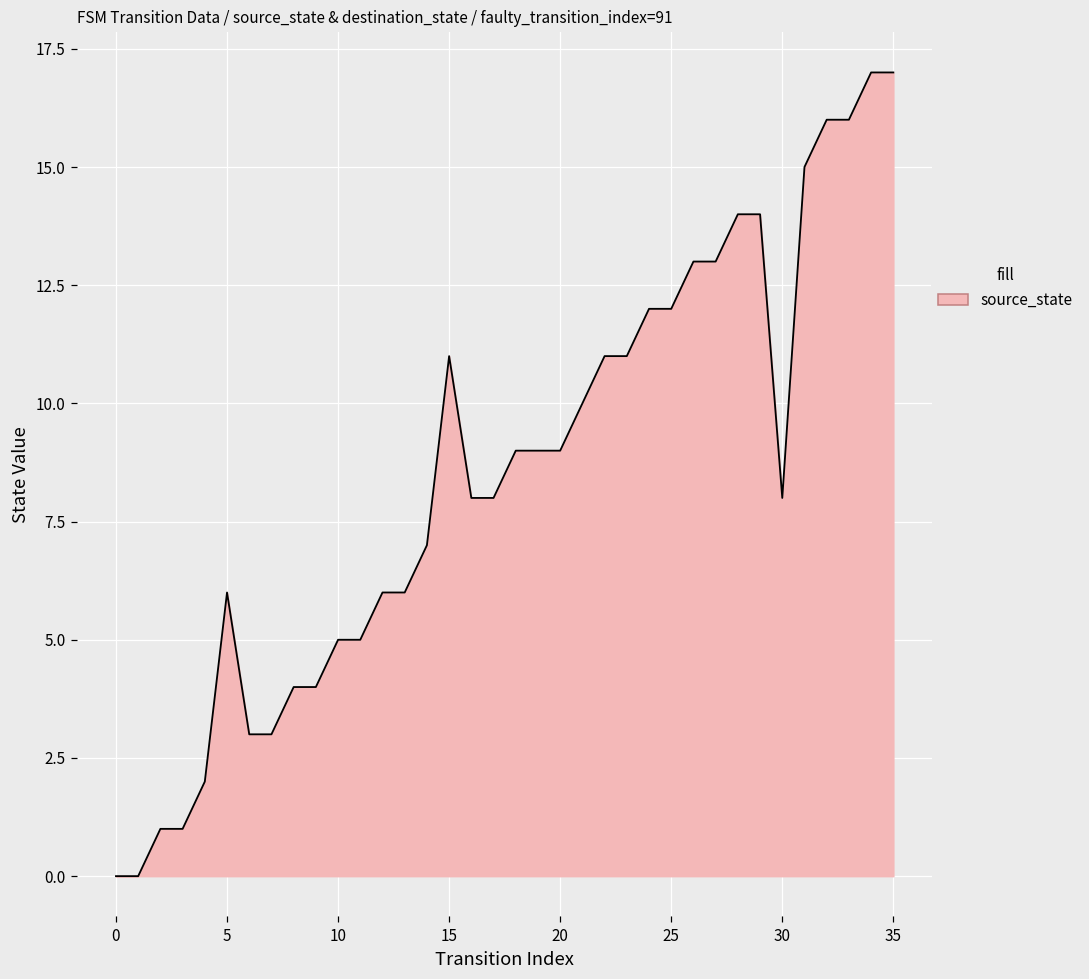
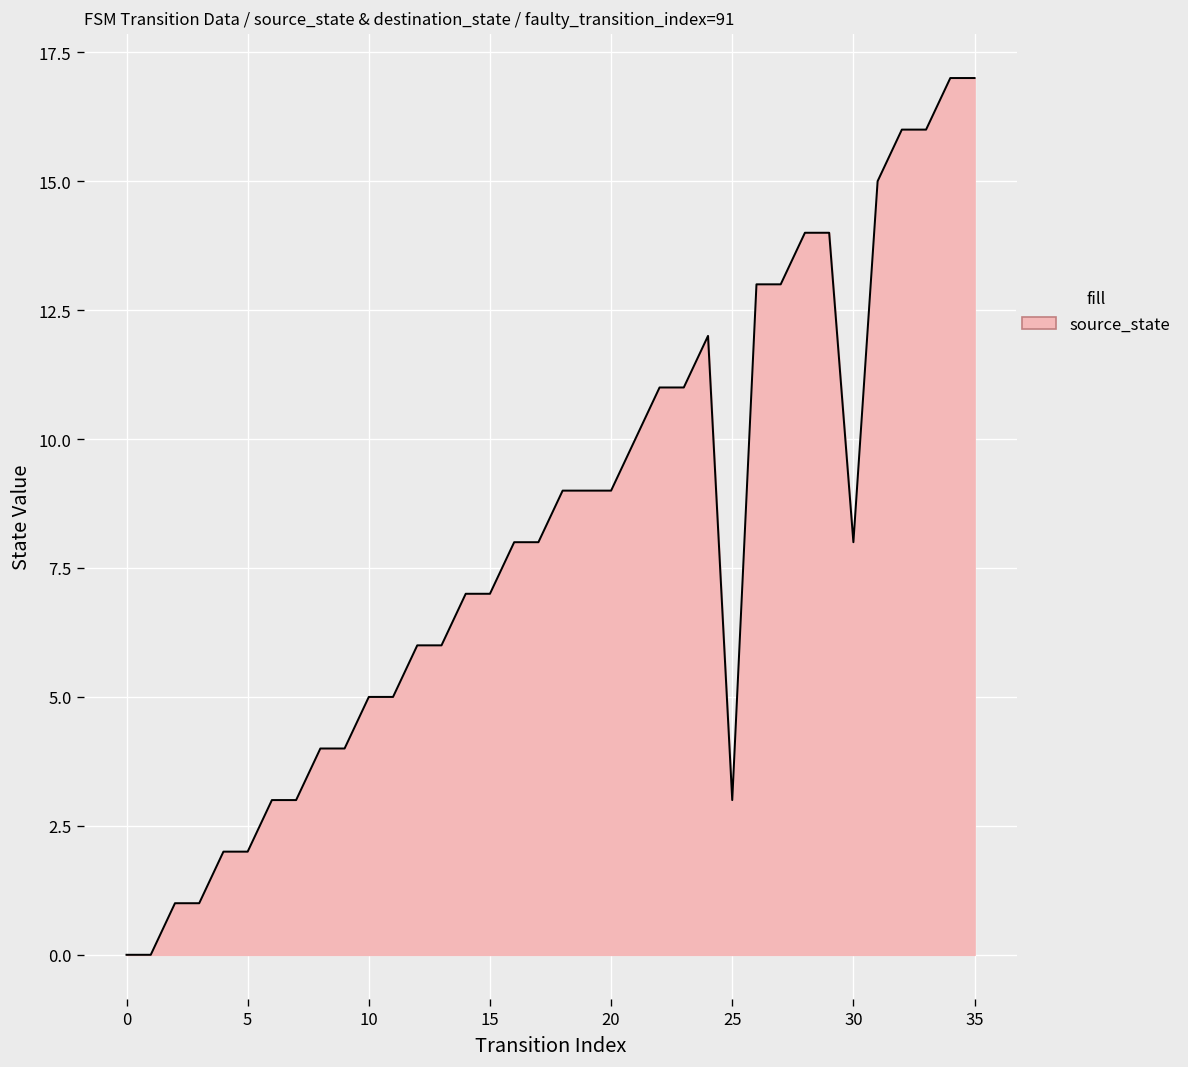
5: 6 -> 2
15: 11 -> 7
25: 12 -> 3
